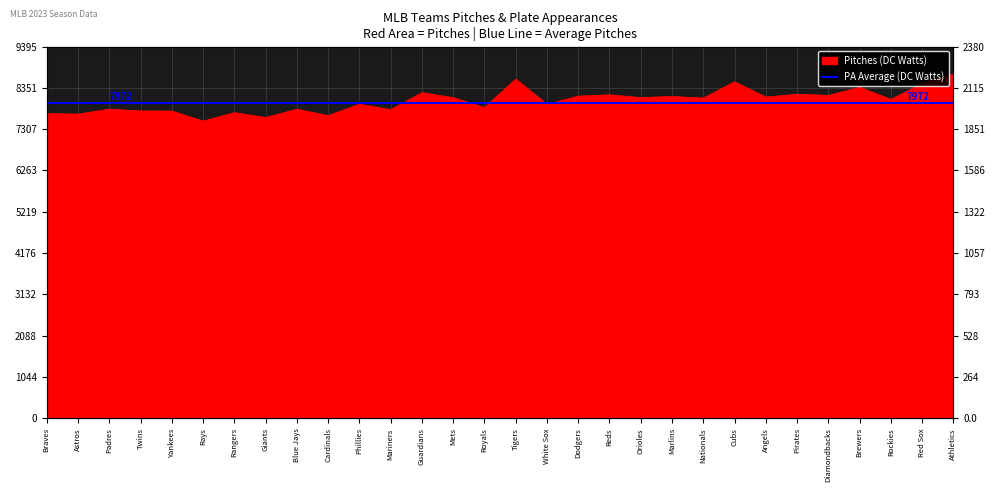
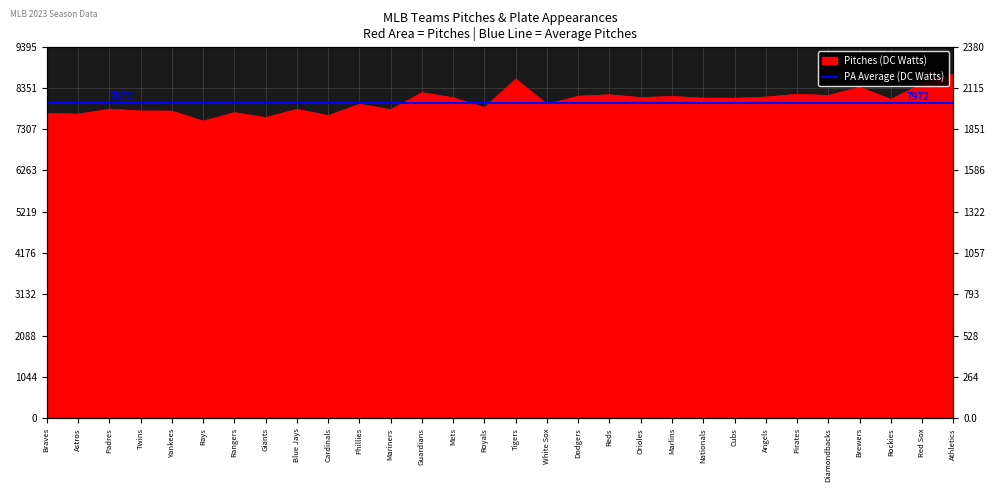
Cubs: 8500 -> 8100
